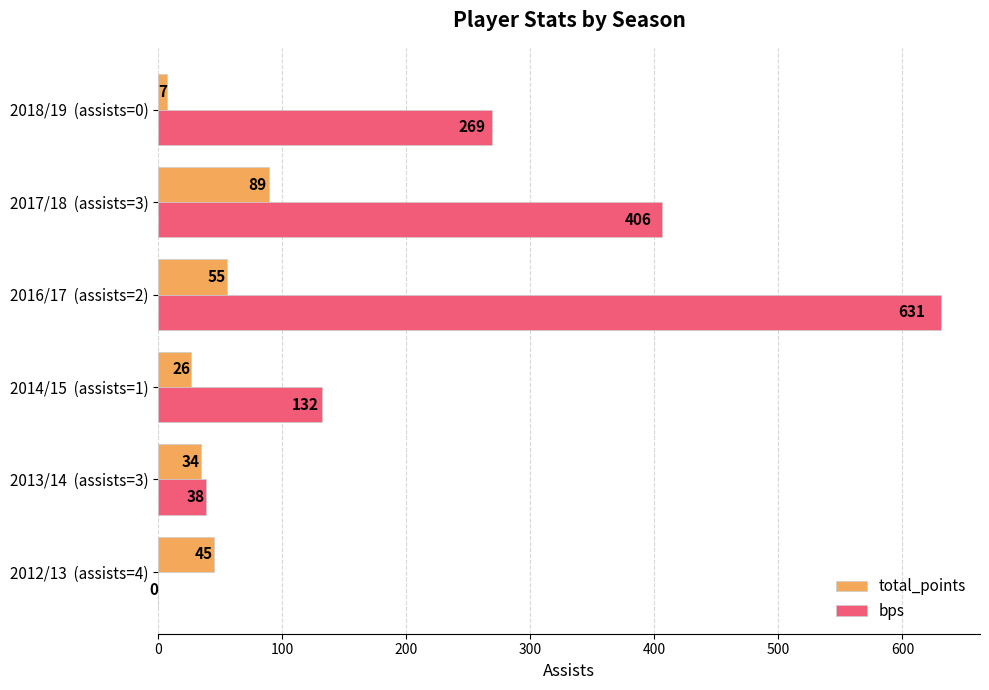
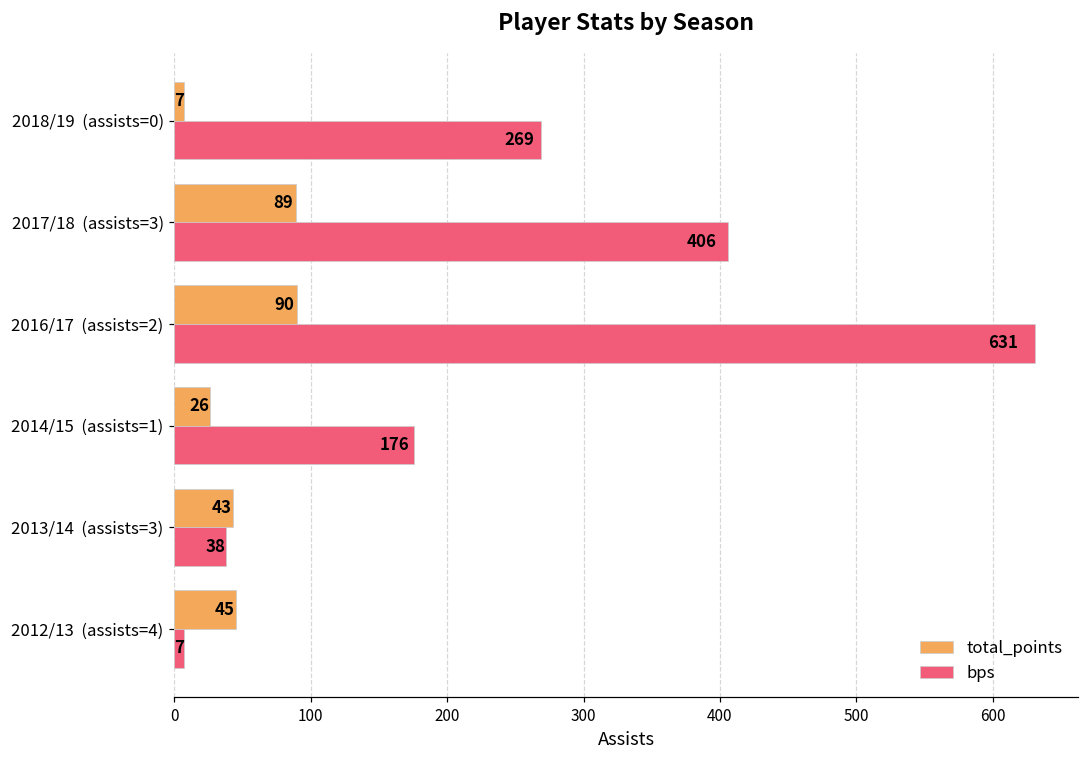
total_points, 2016/17 (assists=2): 55 -> 90
bps, 2014/15 (assists=1): 132 -> 176
total_points, 2013/14 (assists=3): 34 -> 43
bps, 2012/13 (assists=4): 0 -> 7
